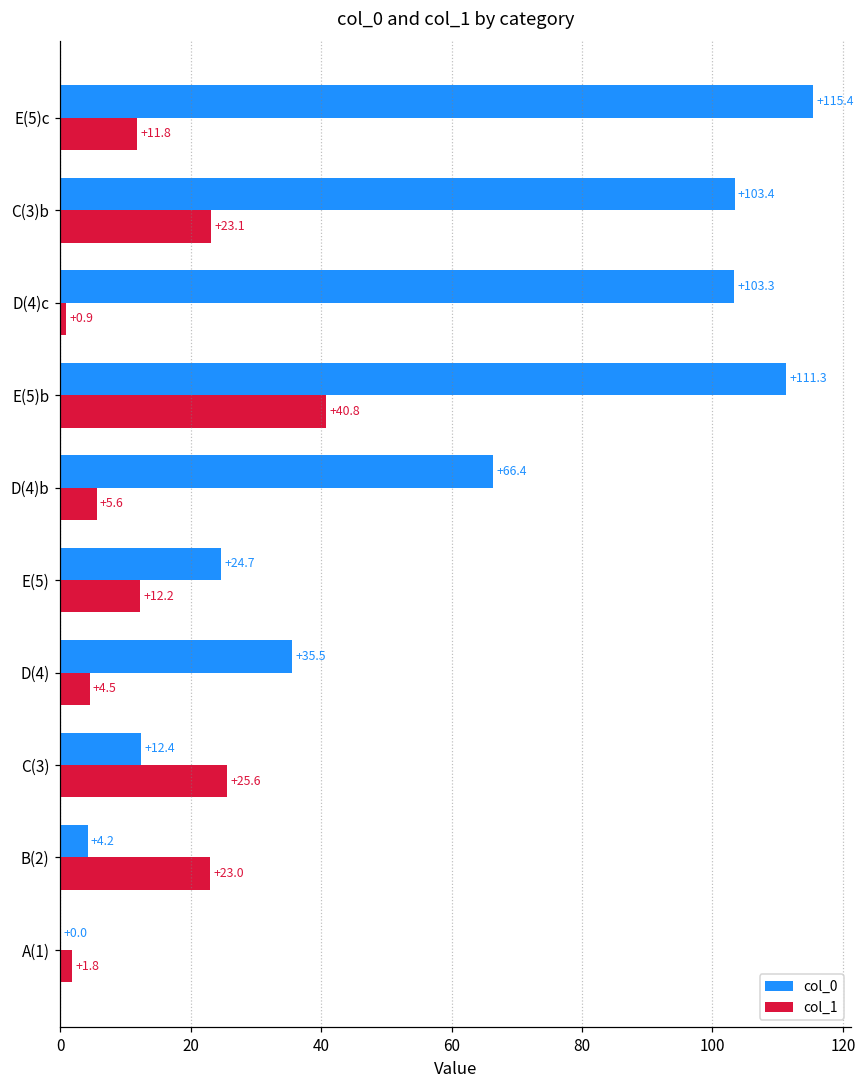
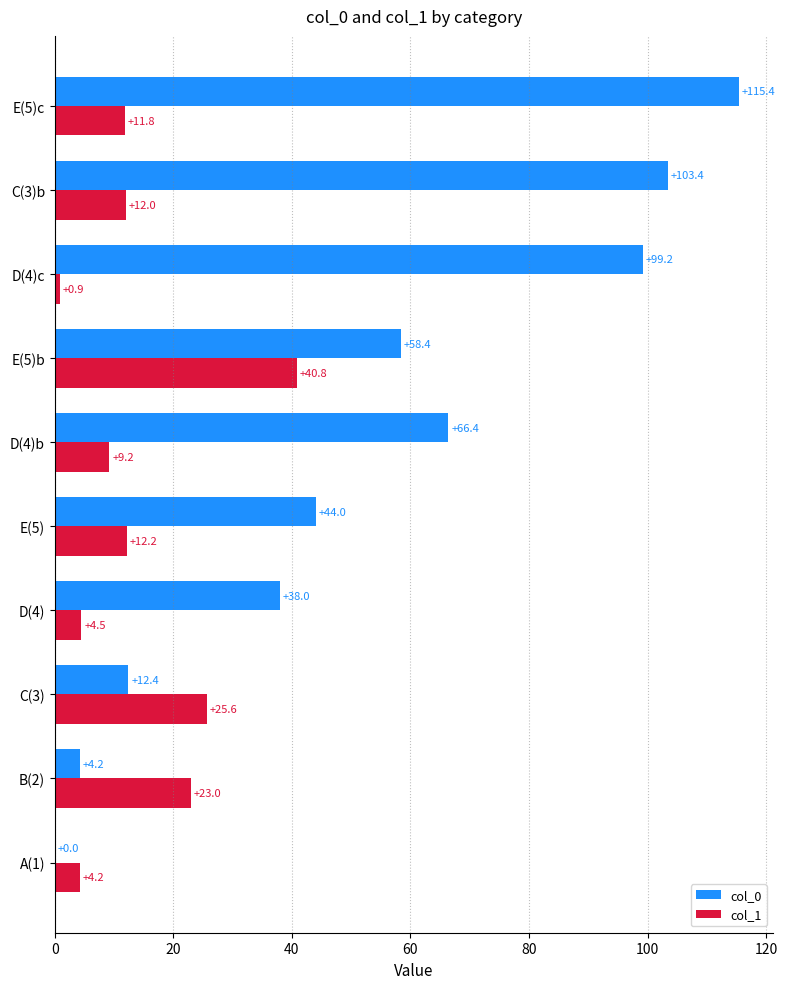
col_1, C(3)b: +23.1 -> +12.0
col_0, D(4)c: +103.3 -> +99.2
col_0, E(5)b: +111.3 -> +58.4
col_1, D(4)b: +5.6 -> +9.2
col_0, E(5): +24.7 -> +44.0
col_0, D(4): +35.5 -> +38.0
col_1, A(1): +1.8 -> +4.2
